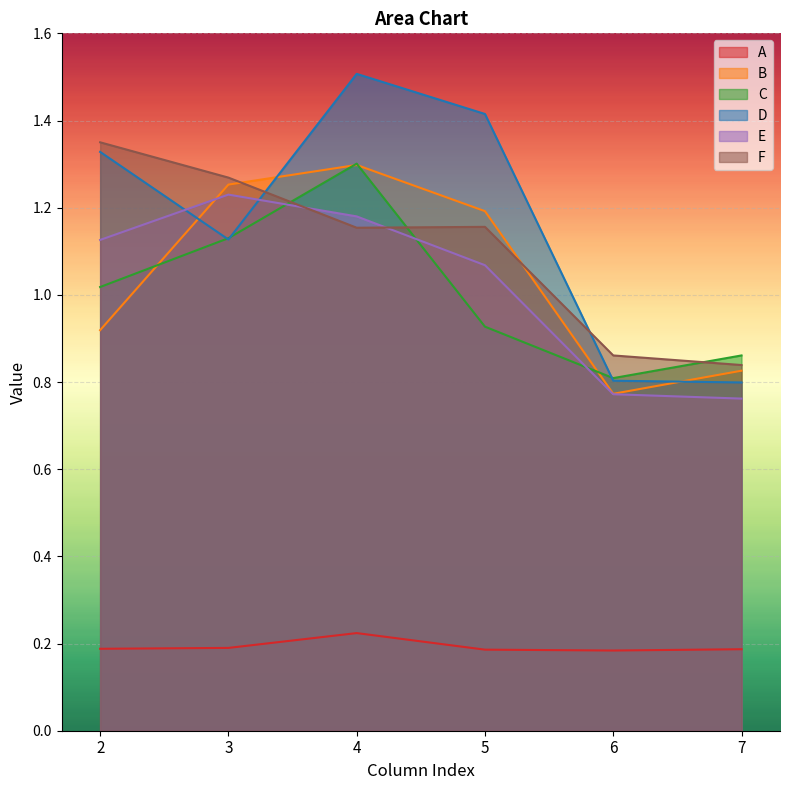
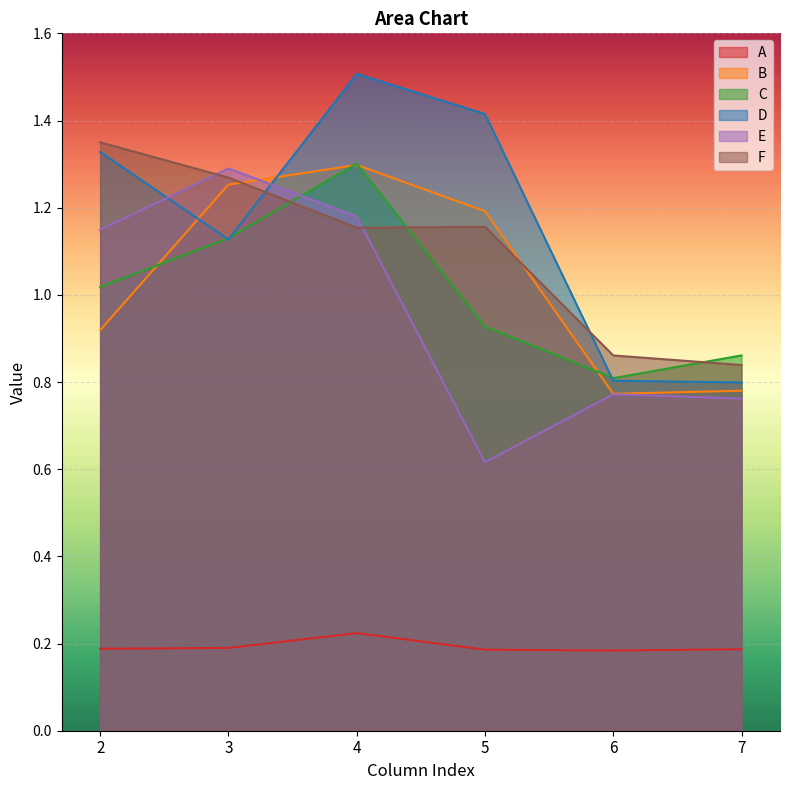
E, 2: 1.13 -> 1.15
E, 3: 1.23 -> 1.29
E, 5: 1.07 -> 0.62
B, 7: 0.83 -> 0.78
